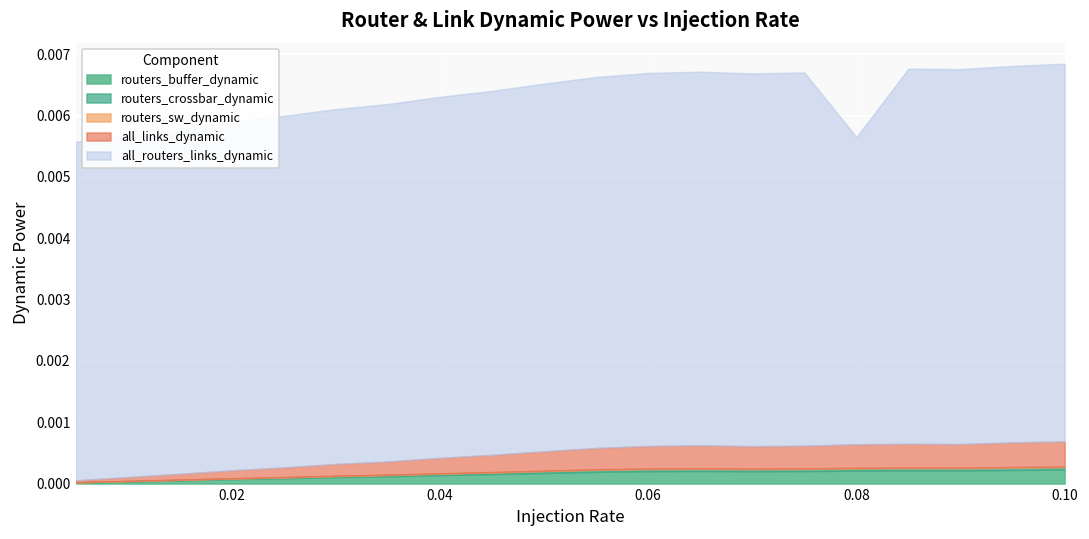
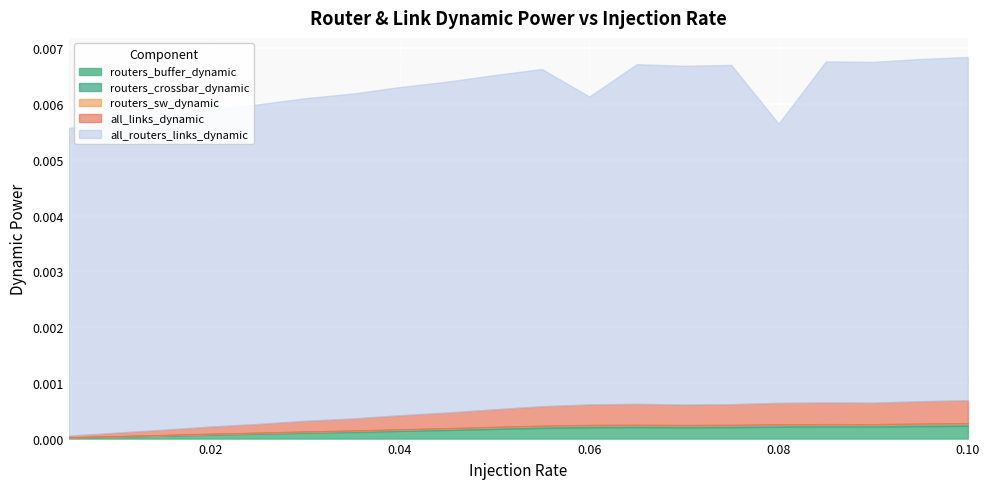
all_routers_links_dynamic, 0.06: 0.0061 -> 0.0055
